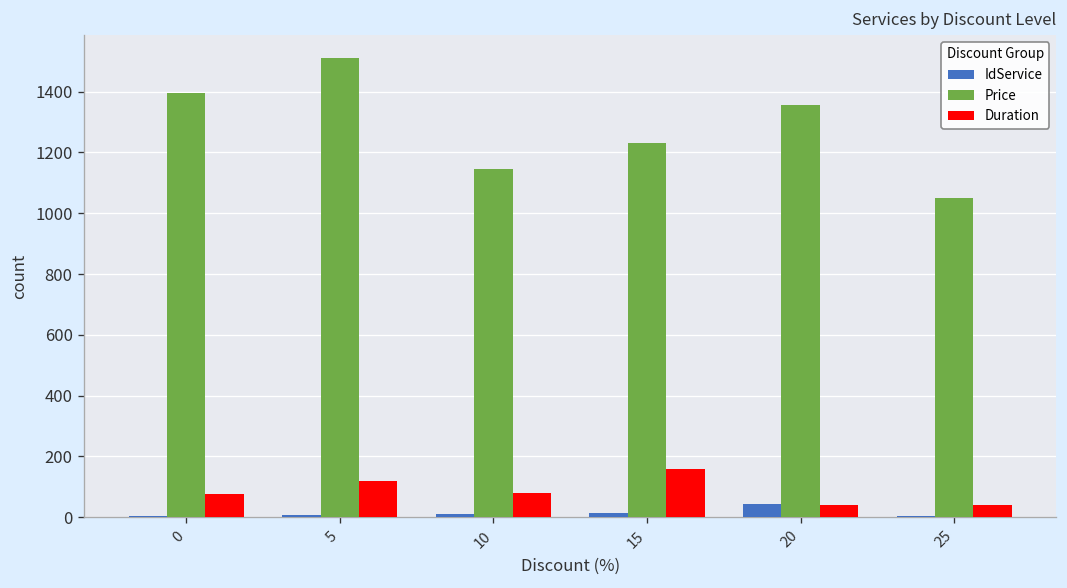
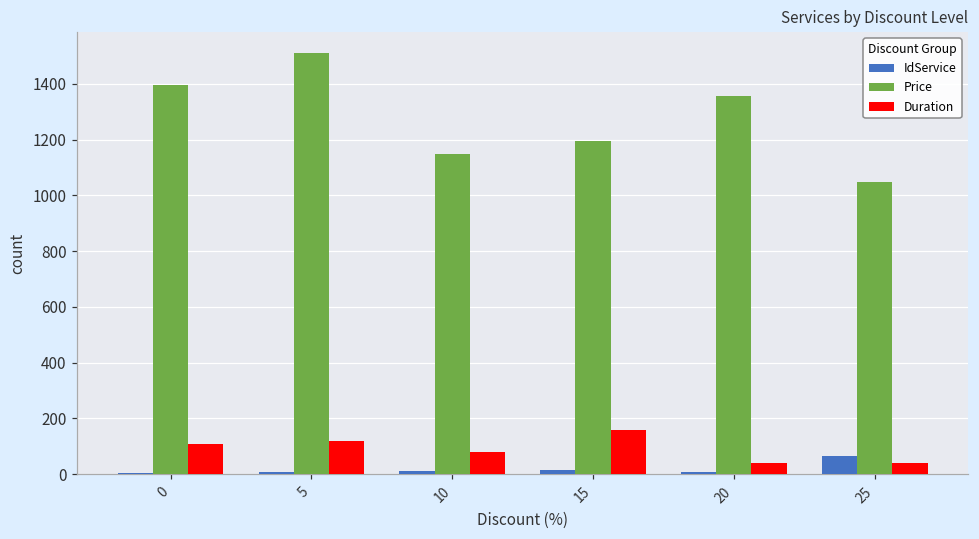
Duration, 0: 80 -> 110
Price, 15: 1230 -> 1200
IdService, 20: 50 -> 10
IdService, 25: 10 -> 70
